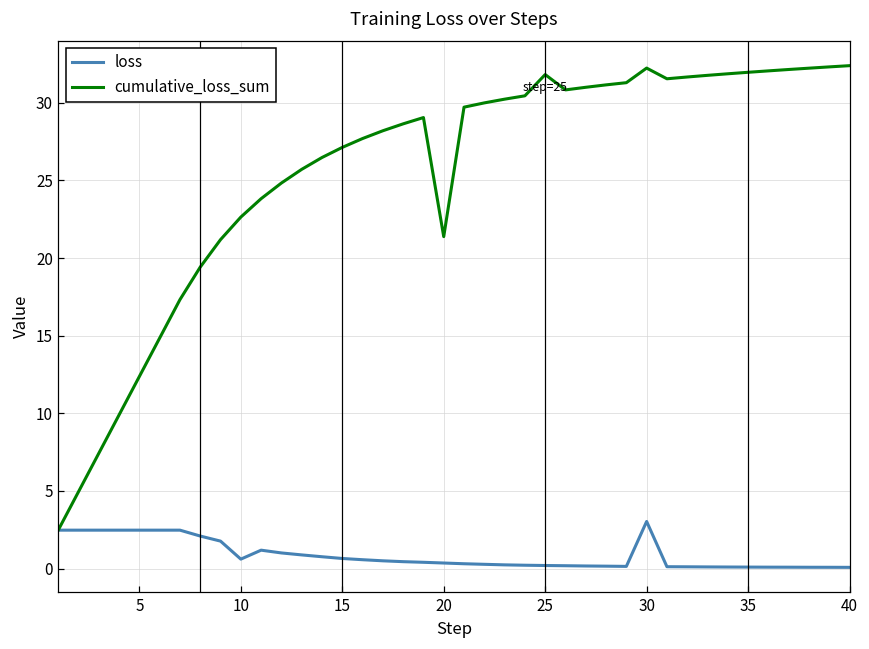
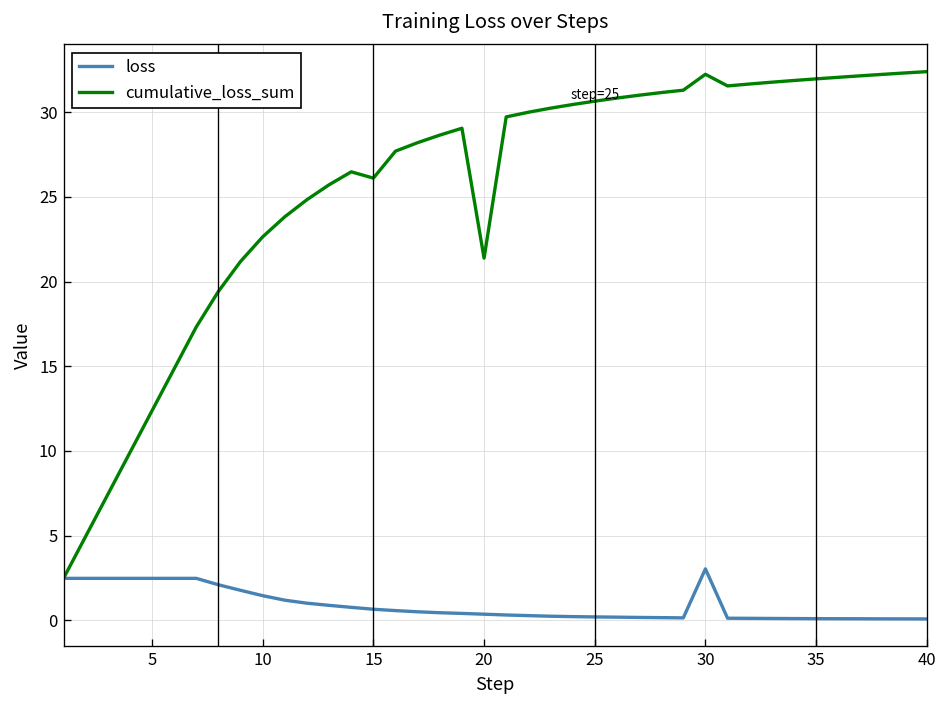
loss, 10: 0.6 -> 1.5
cumulative_loss_sum, 15: 27.1 -> 26.1
cumulative_loss_sum, 25: 31.8 -> 30.6
